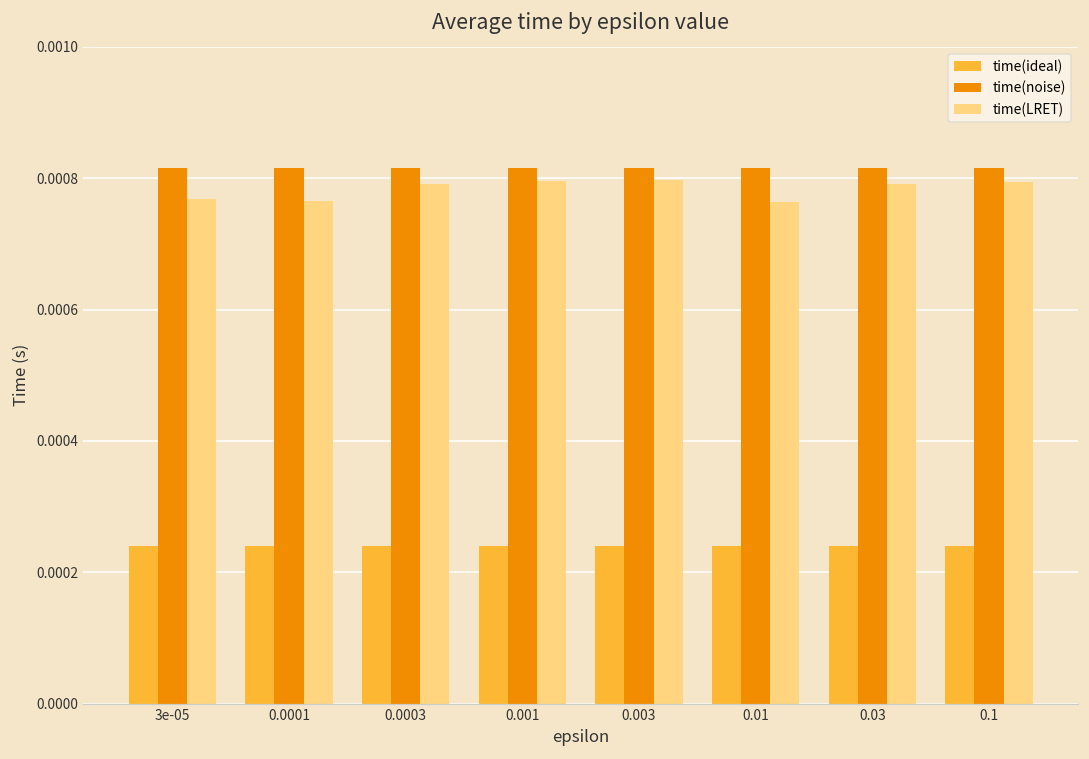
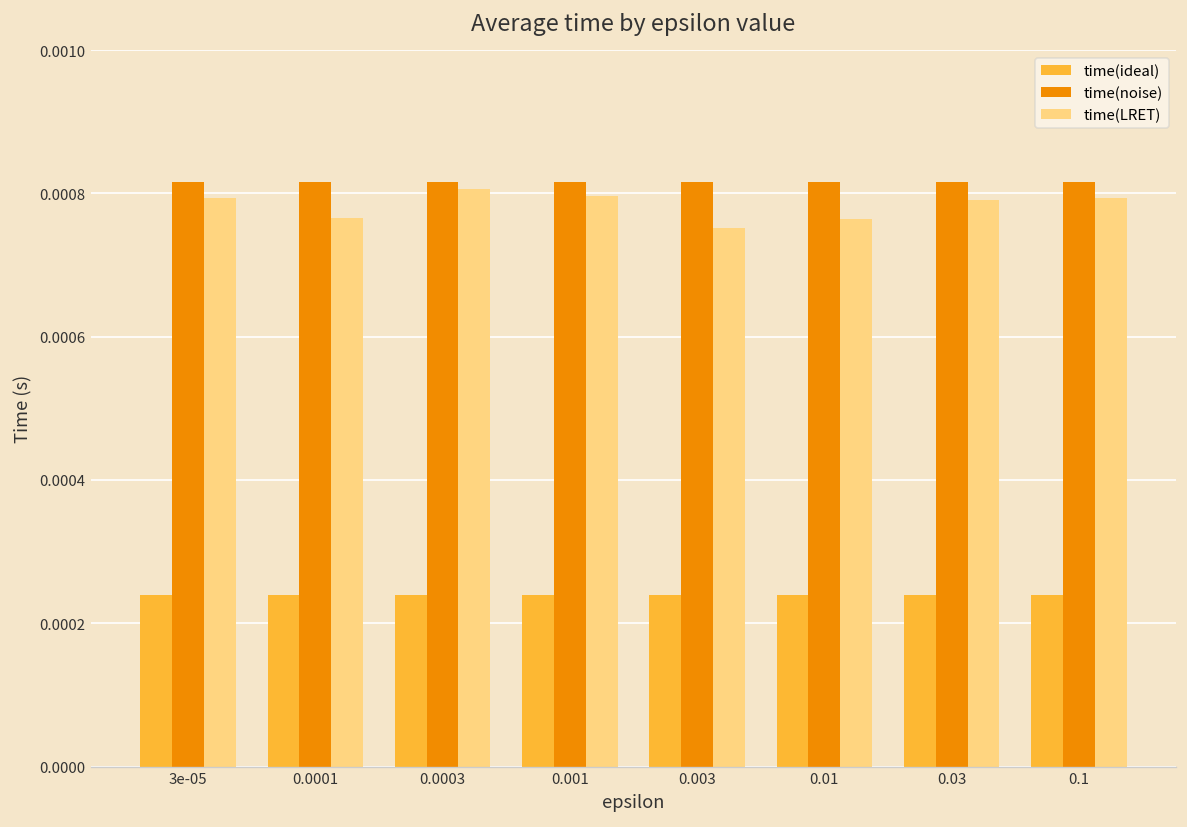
time(LRET), 3e-05: 0.00077 -> 0.00079
time(LRET), 0.0003: 0.00079 -> 0.00081
time(LRET), 0.003: 0.00080 -> 0.00075
